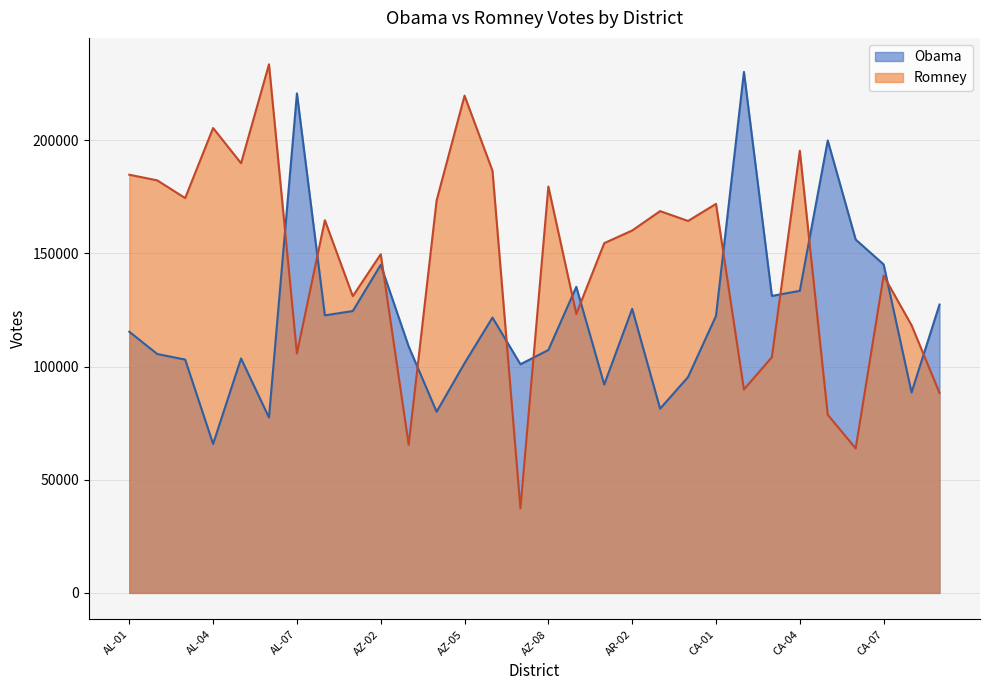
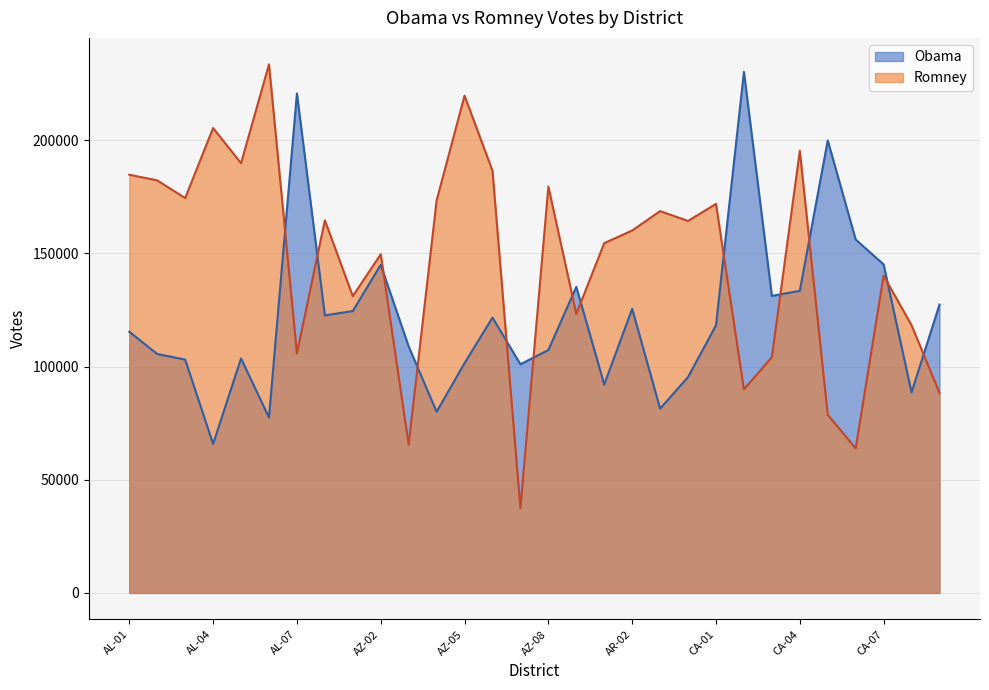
Obama, CA-01: 122000 -> 118000
